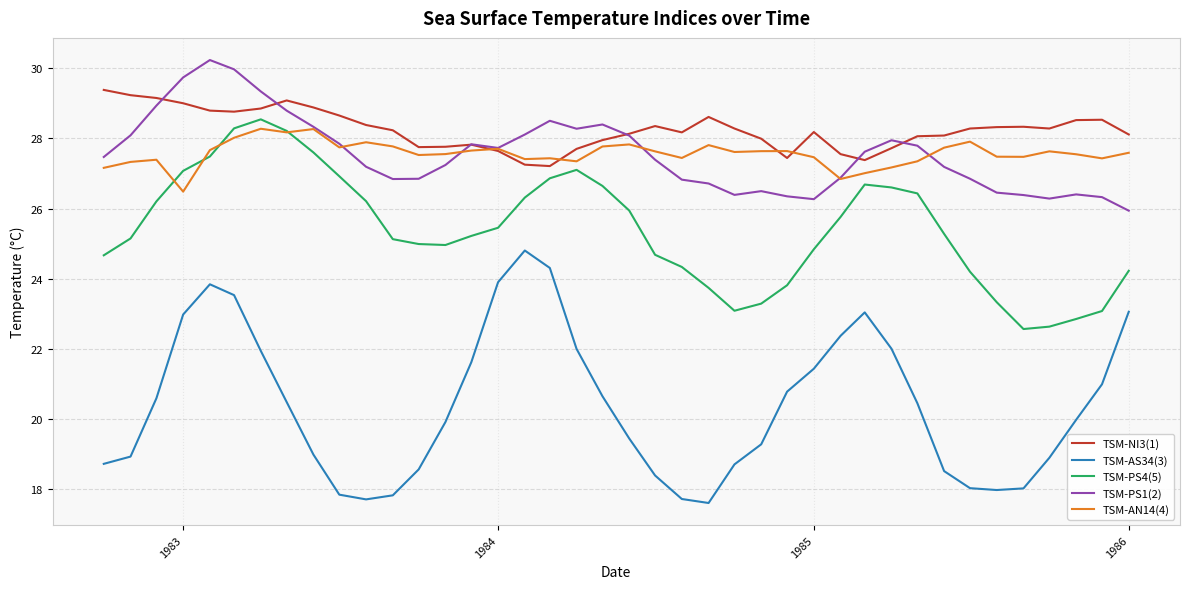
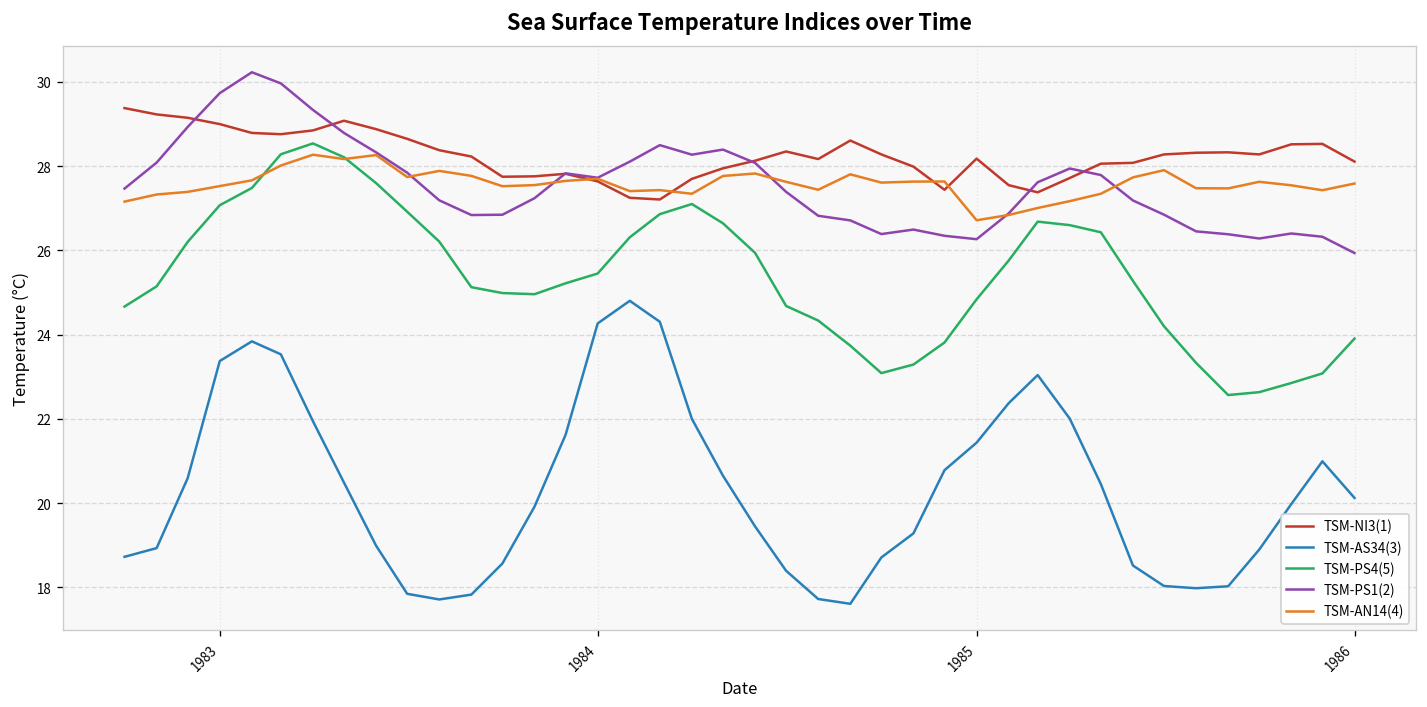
TSM-AS34(3), 1983: 23.0 -> 23.4
TSM-AN14(4), 1983: 26.5 -> 27.5
TSM-AS34(3), 1984: 23.9 -> 24.3
TSM-AN14(4), 1985: 27.5 -> 26.7
TSM-AS34(3), 1986: 23.1 -> 20.1
TSM-PS4(5), 1986: 24.2 -> 23.9
